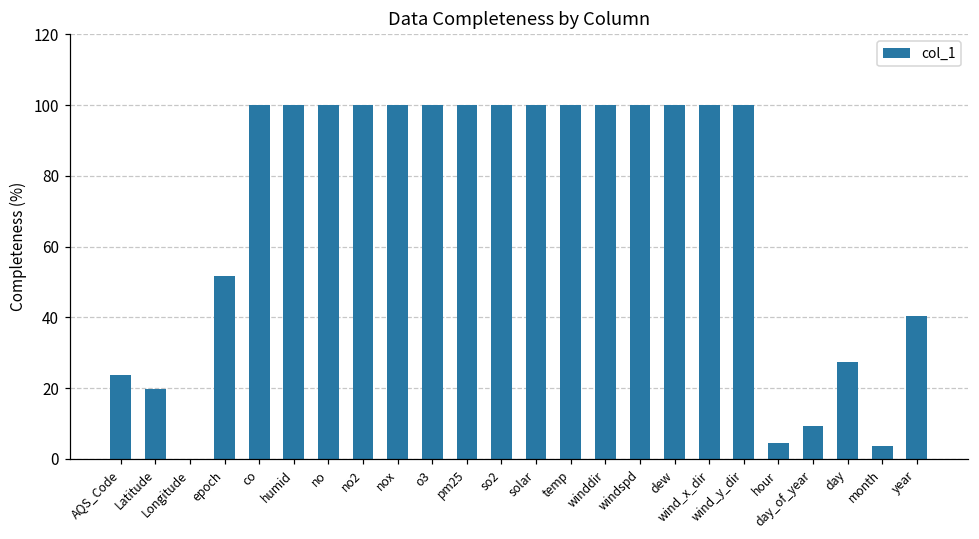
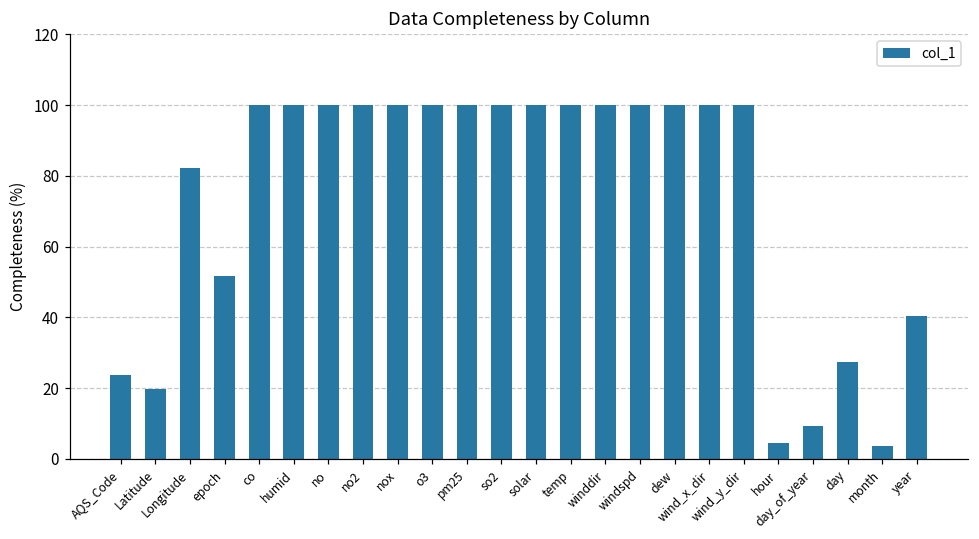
Longitude: 0 -> 82
